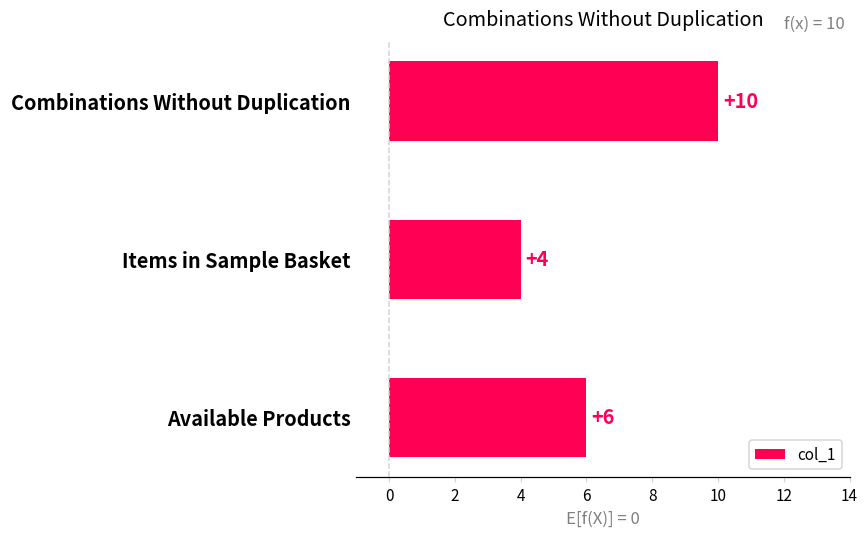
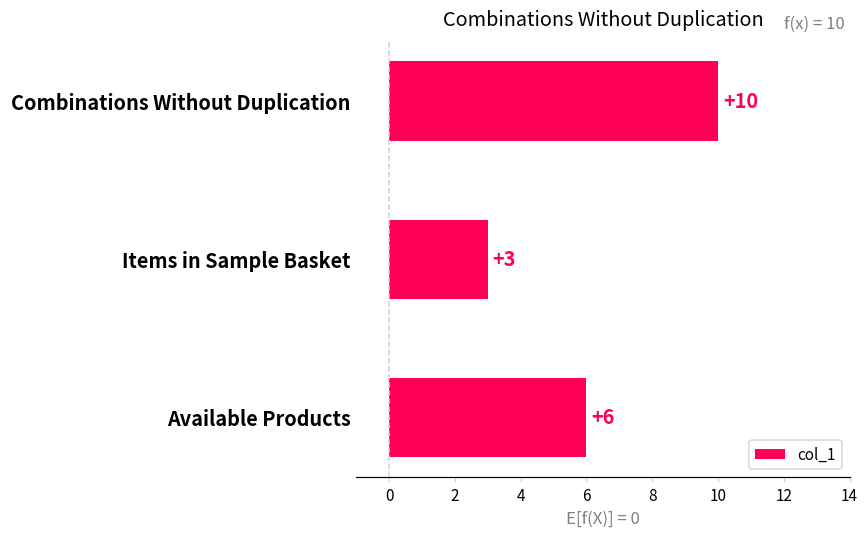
Items in Sample Basket: +4 -> +3
